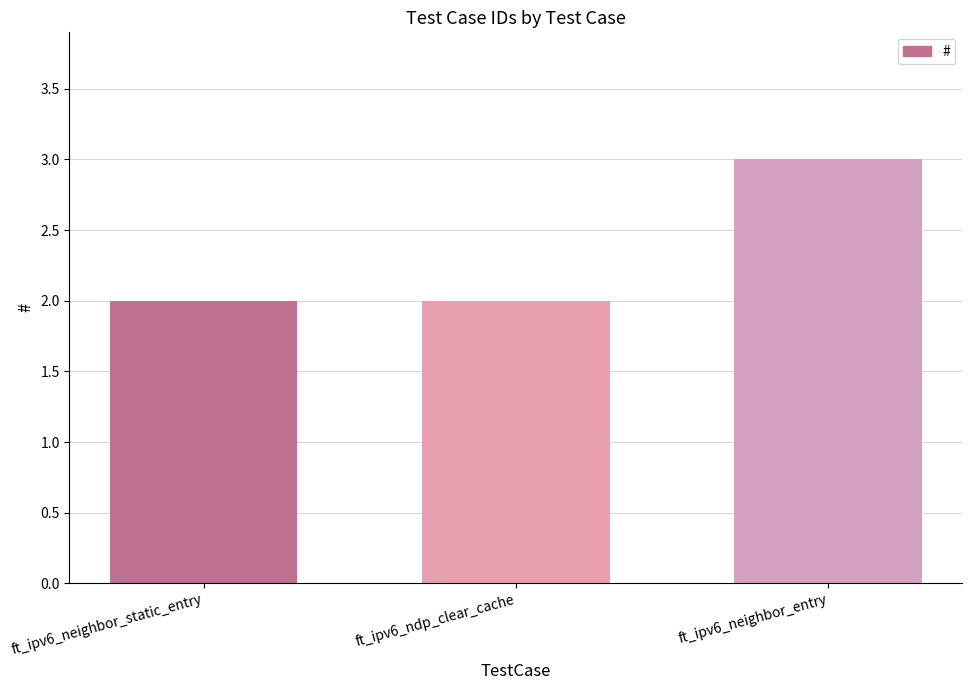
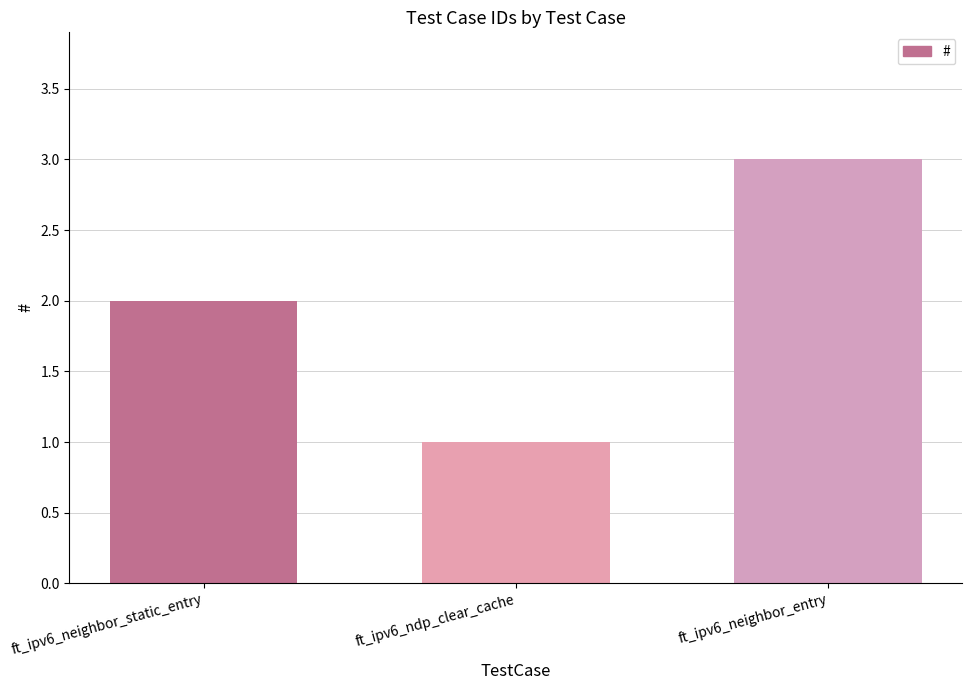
ft_ipv6_ndp_clear_cache: 2 -> 1
